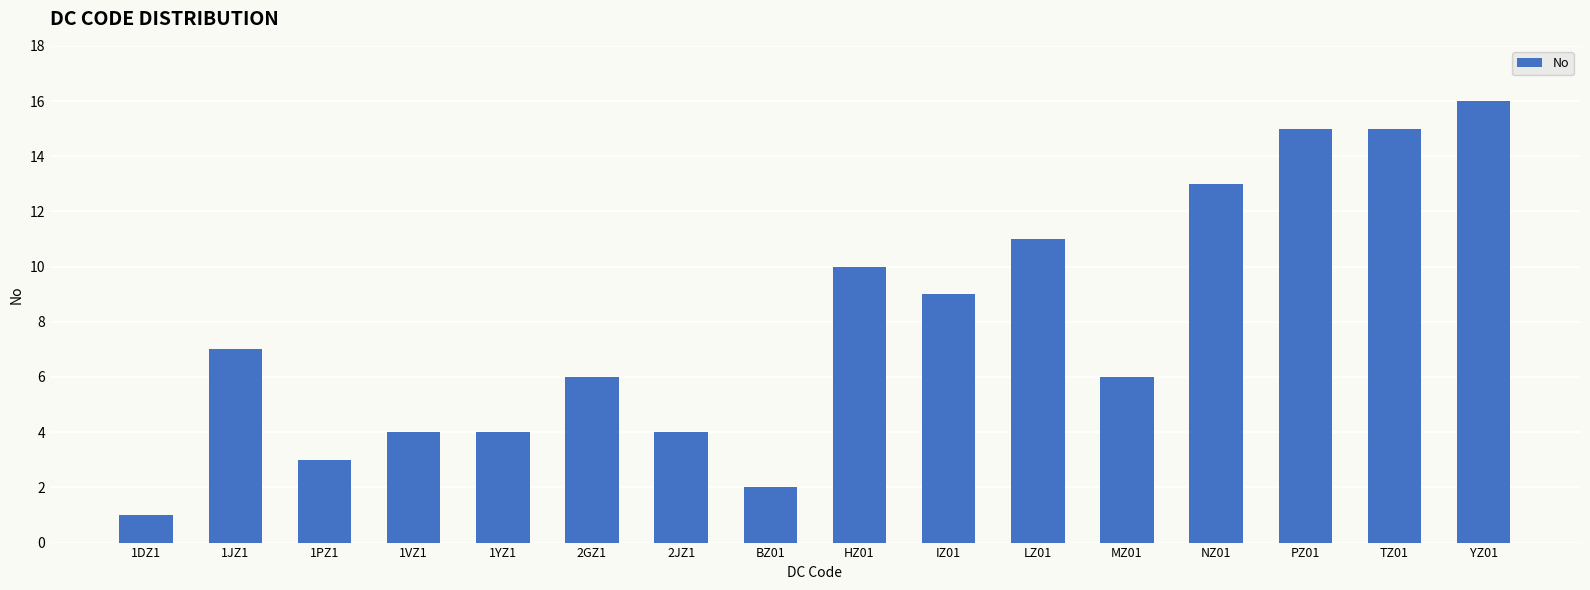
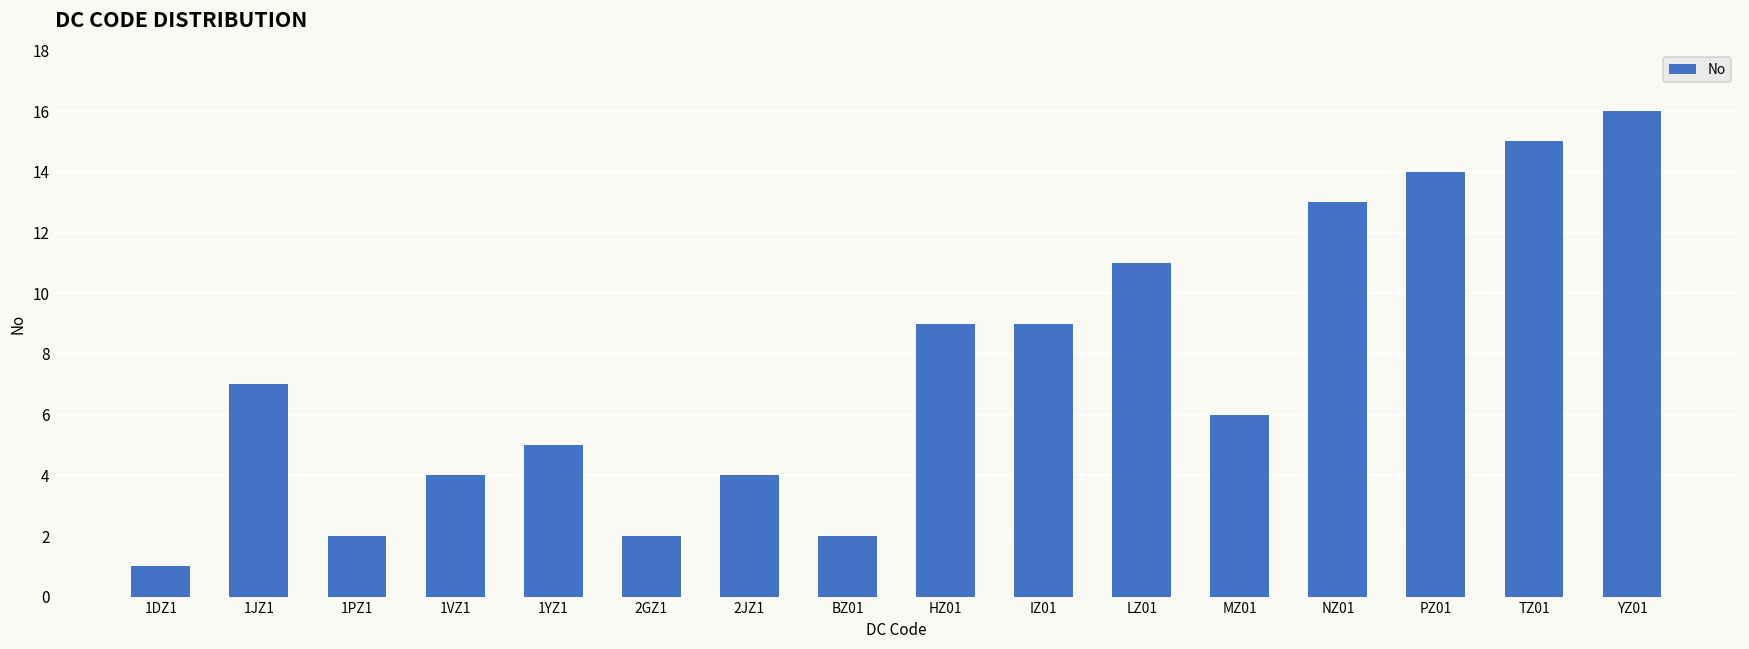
1PZ1: 3 -> 2
1YZ1: 4 -> 5
2GZ1: 6 -> 2
HZ01: 10 -> 9
PZ01: 15 -> 14
